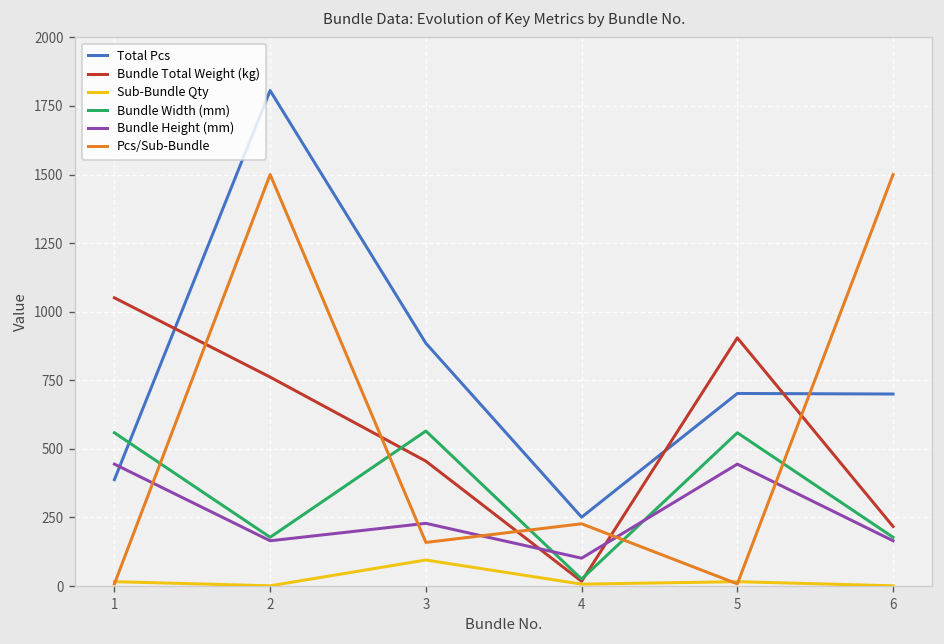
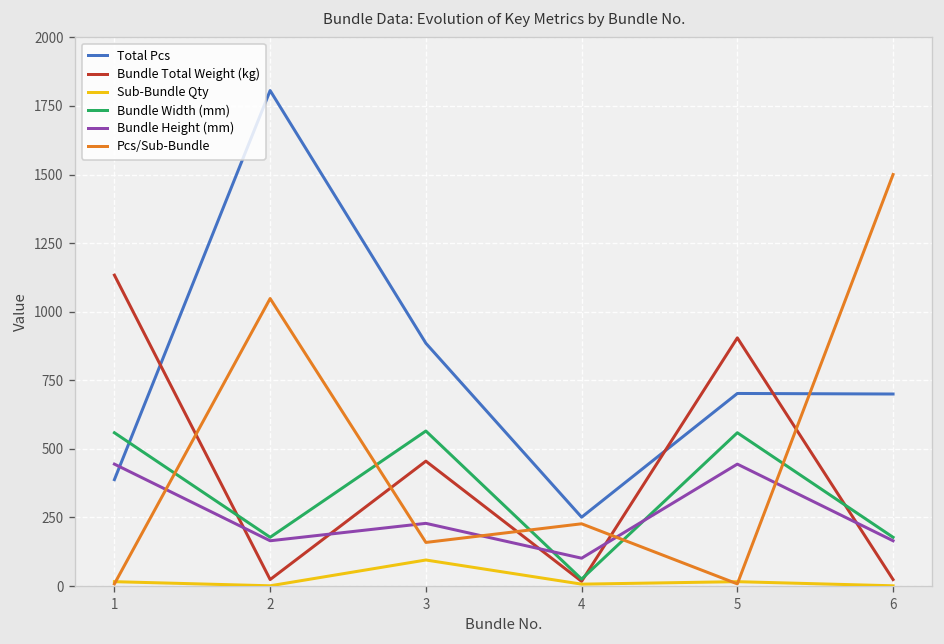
Bundle Total Weight (kg), 1: 1050 -> 1130
Bundle Total Weight (kg), 2: 760 -> 20
Pcs/Sub-Bundle, 2: 1500 -> 1050
Bundle Total Weight (kg), 6: 220 -> 20
